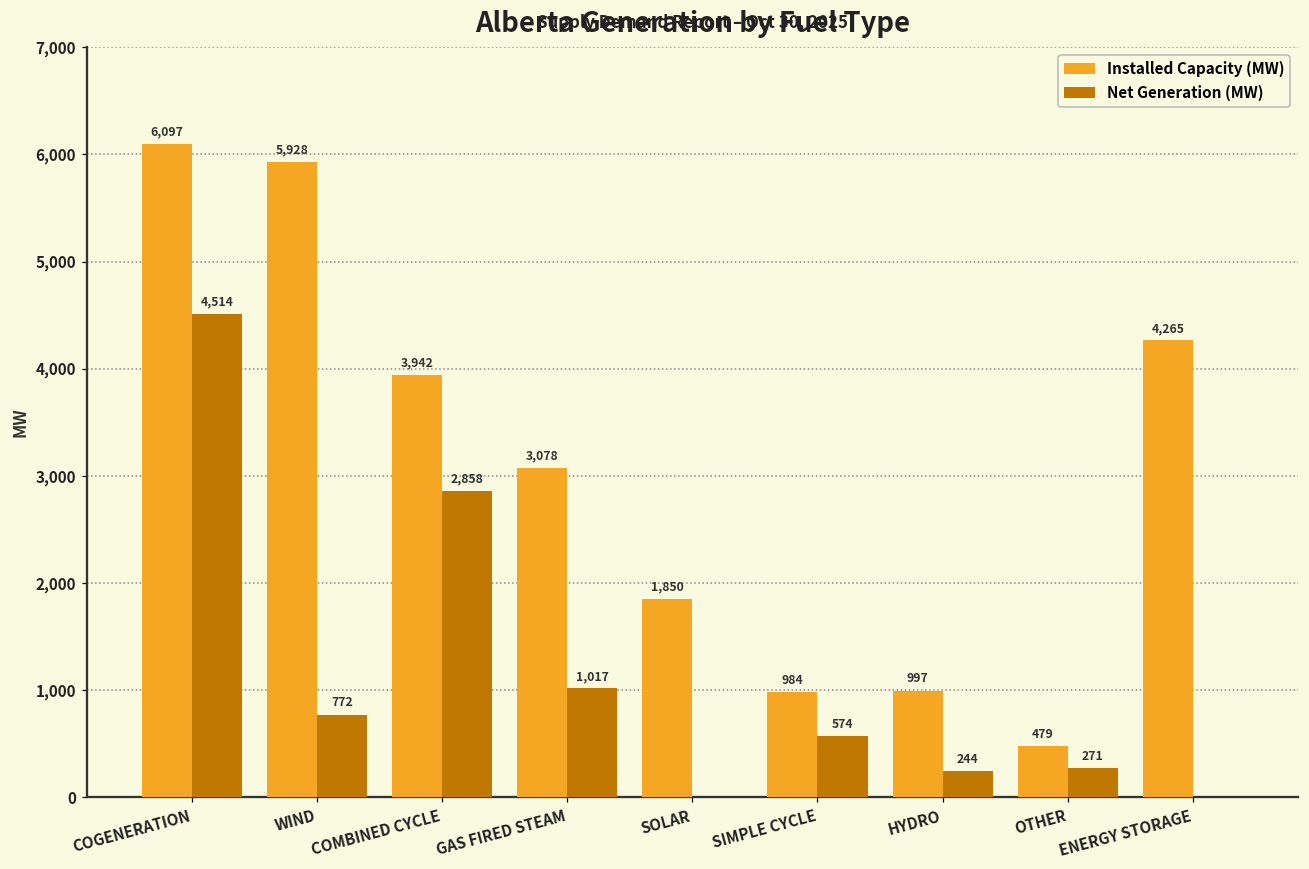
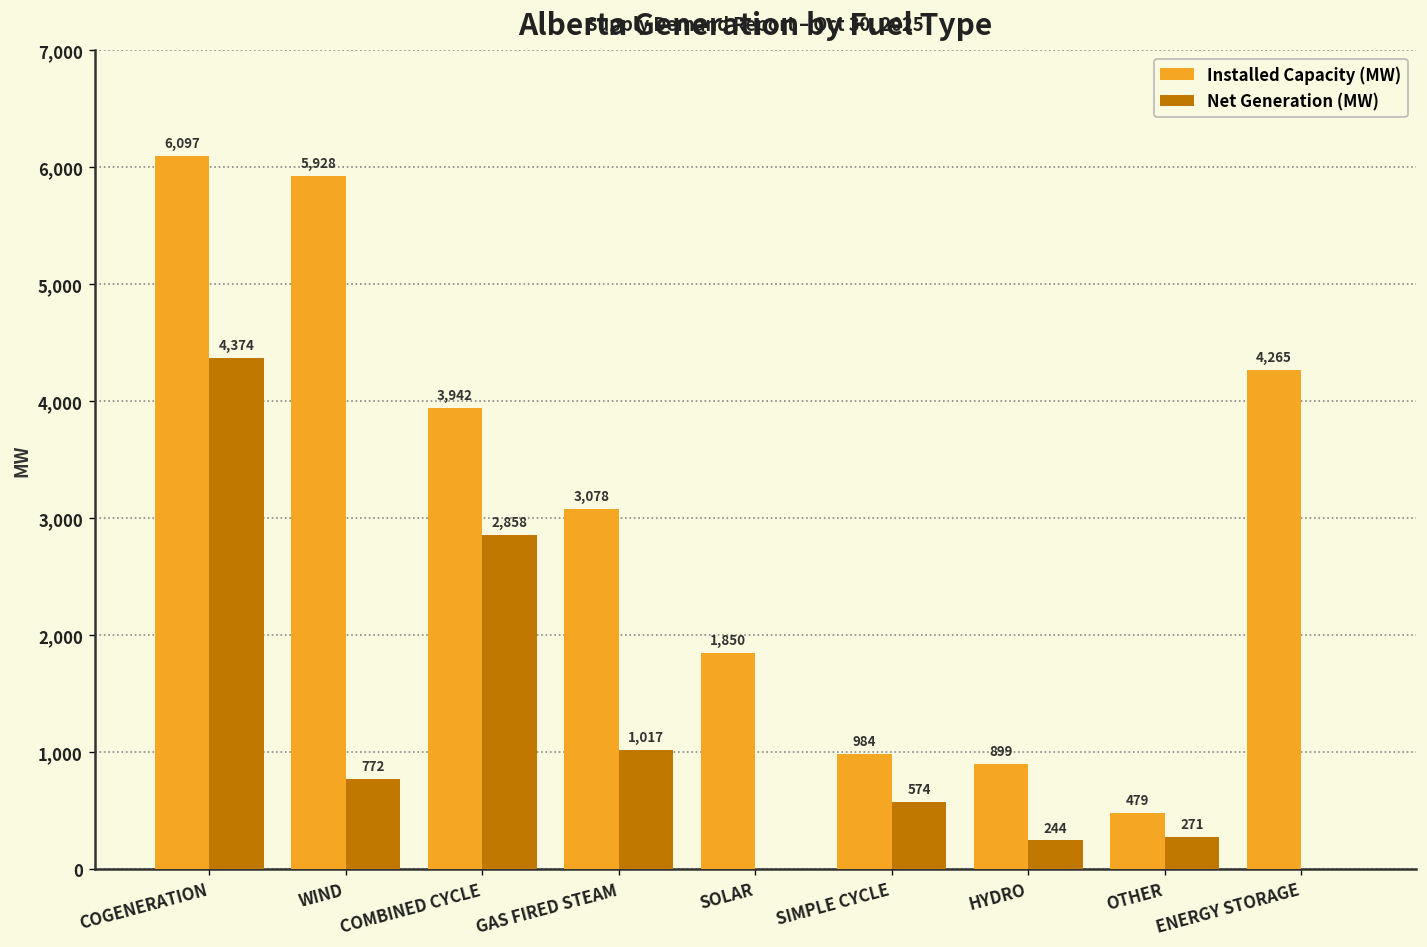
Net Generation (MW), COGENERATION: 4,514 -> 4,374
Installed Capacity (MW), HYDRO: 997 -> 899
